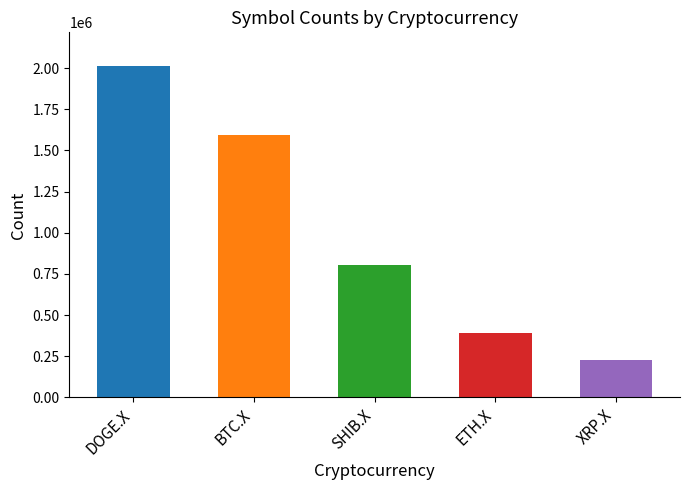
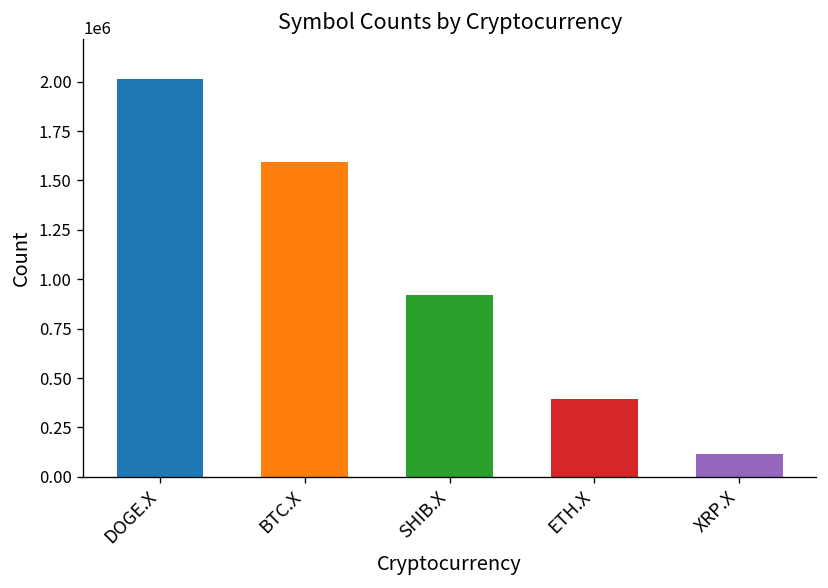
SHIB.X: 810000 -> 920000
XRP.X: 220000 -> 120000
